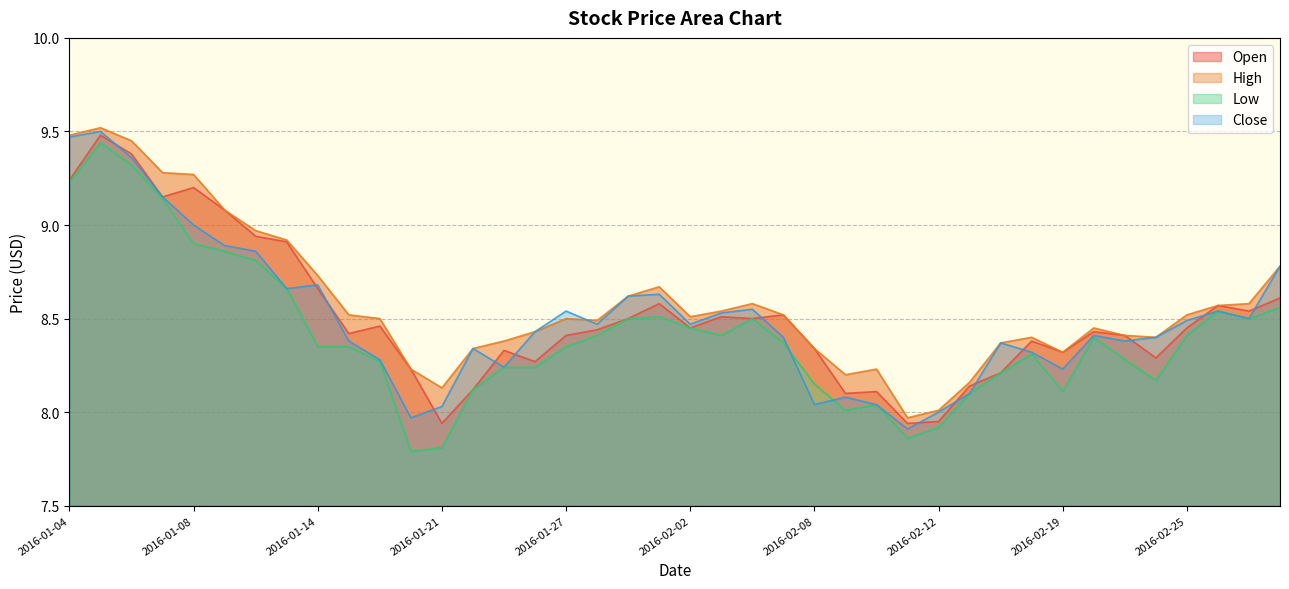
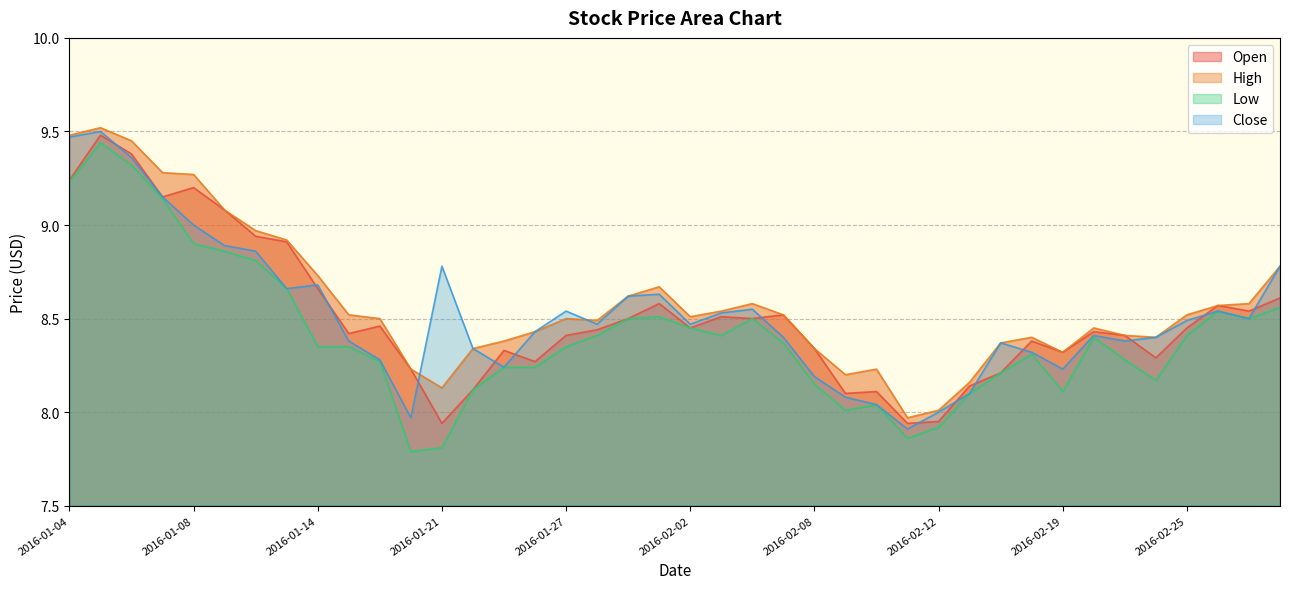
Close, 2016-01-21: 8.03 -> 8.78
Close, 2016-02-08: 8.04 -> 8.19
